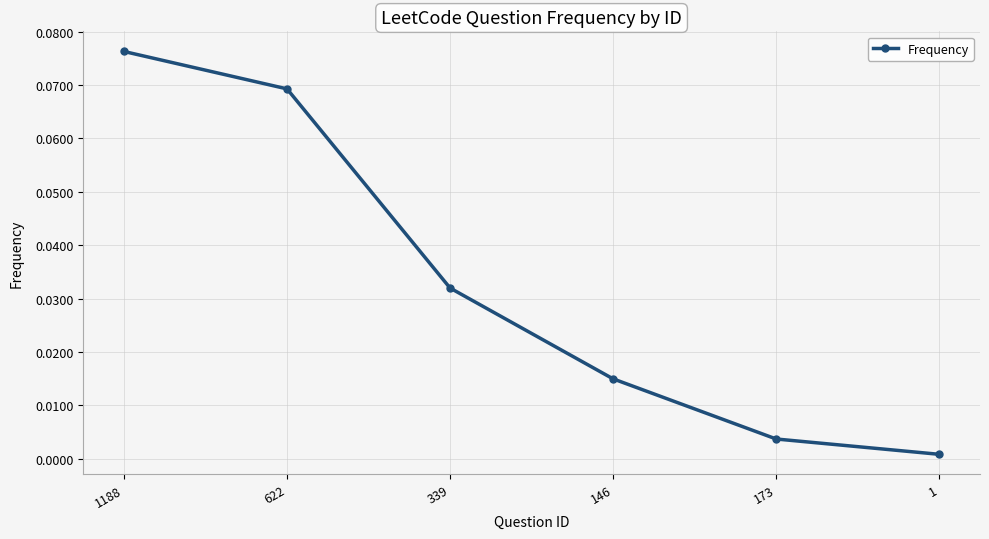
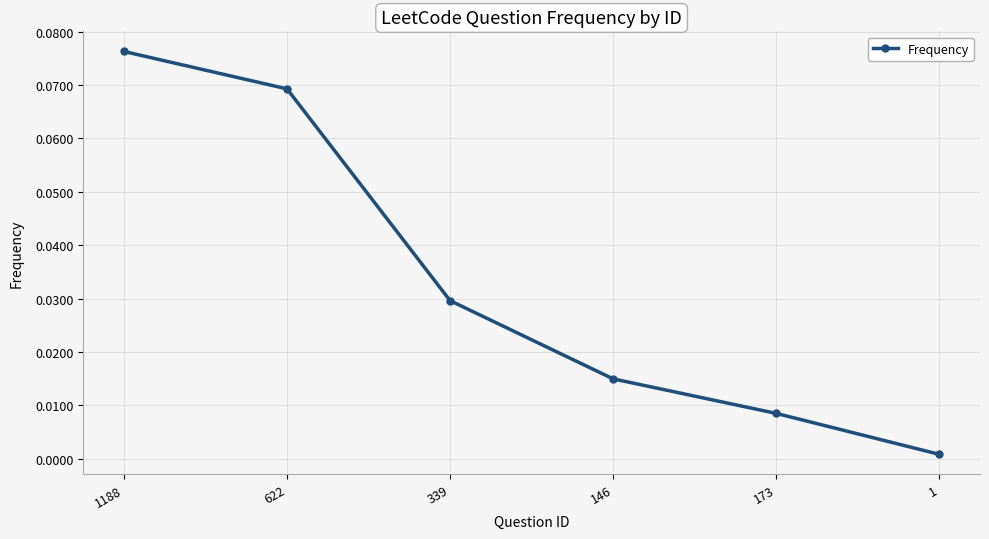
339: 0.032 -> 0.030
173: 0.004 -> 0.008
